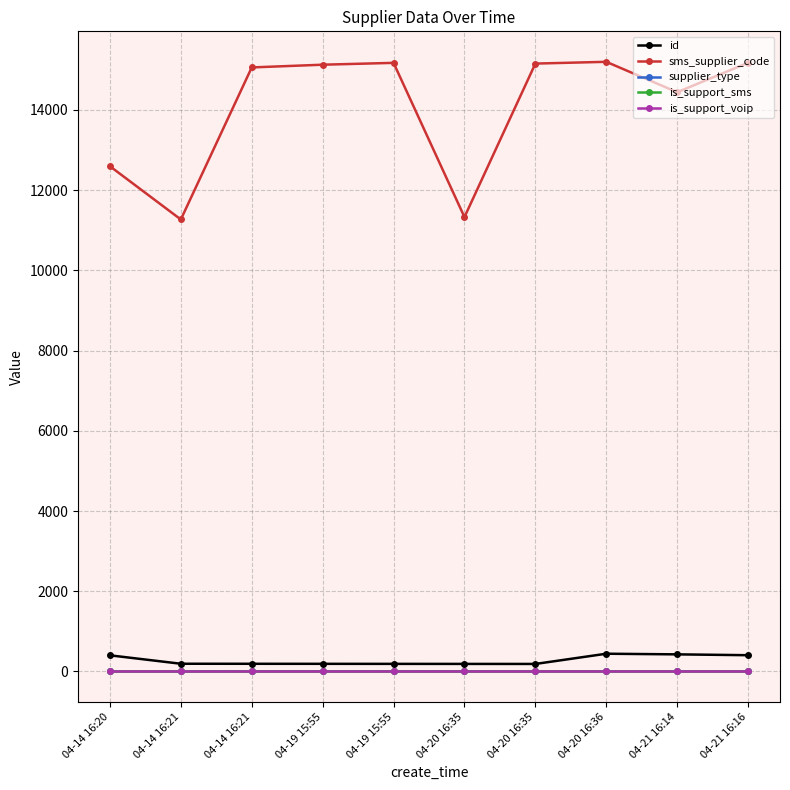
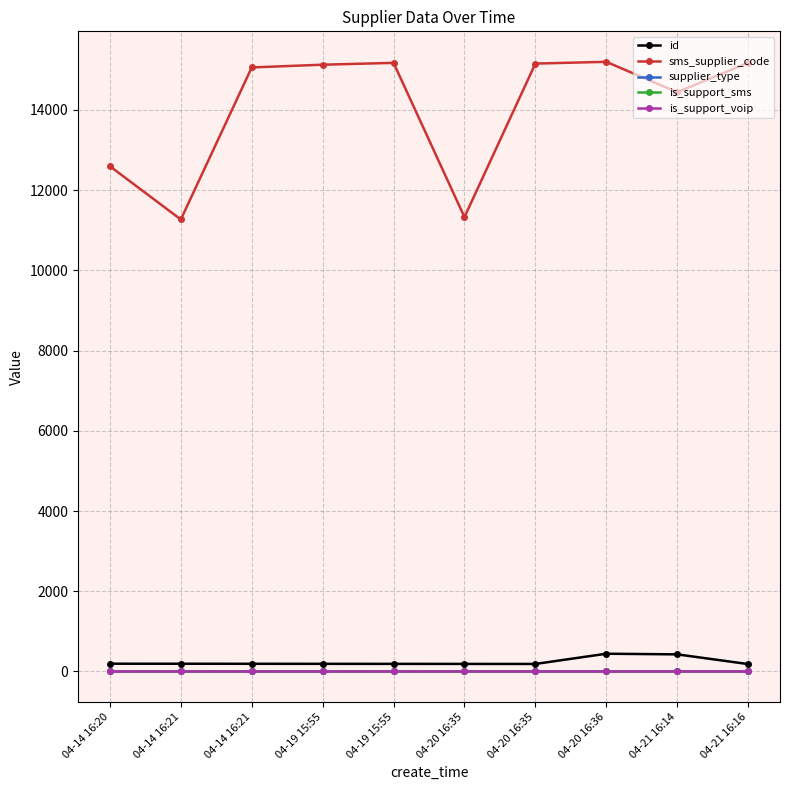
id, 04-14 16:20: 400 -> 200
id, 04-21 16:16: 400 -> 200
